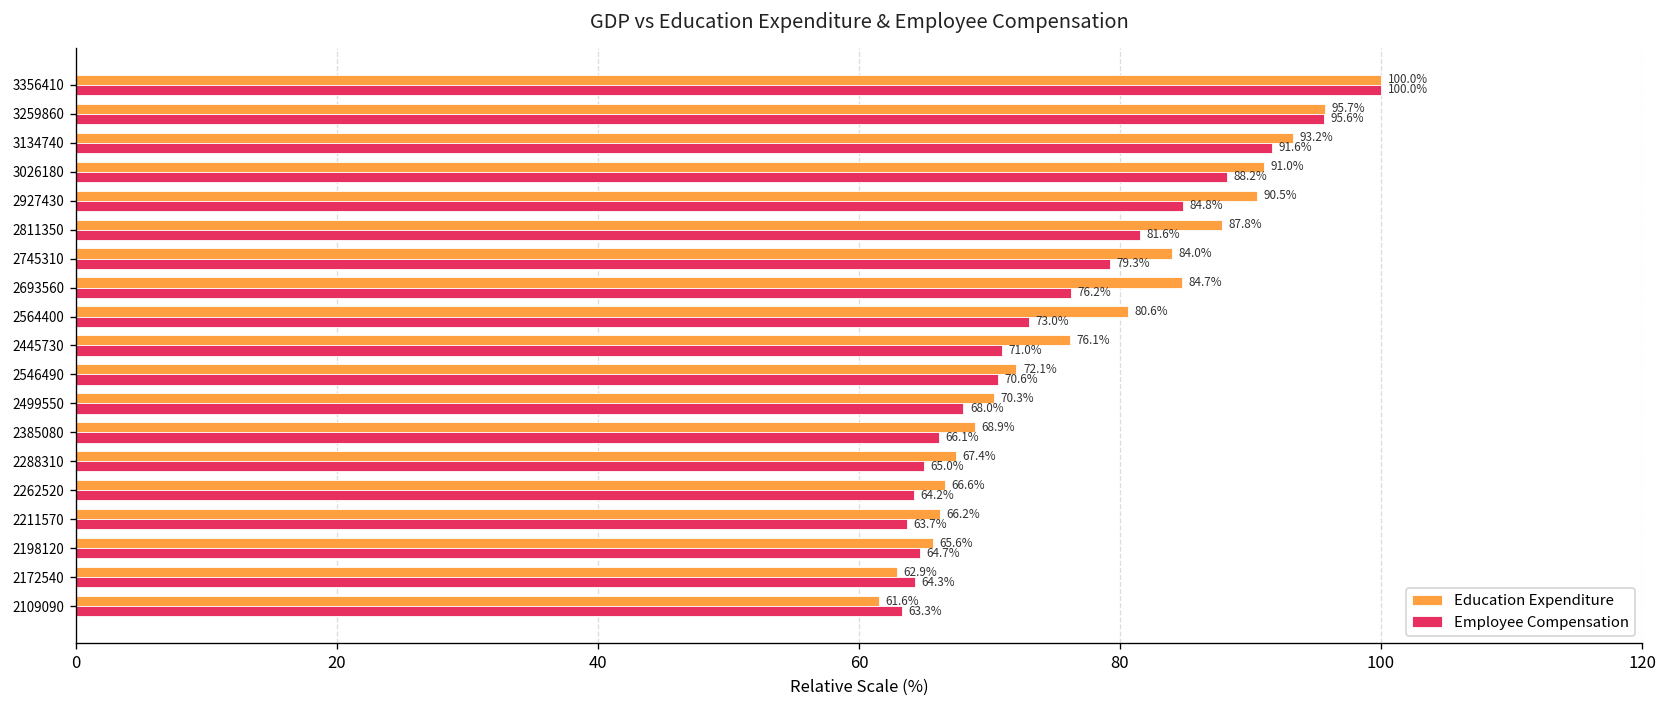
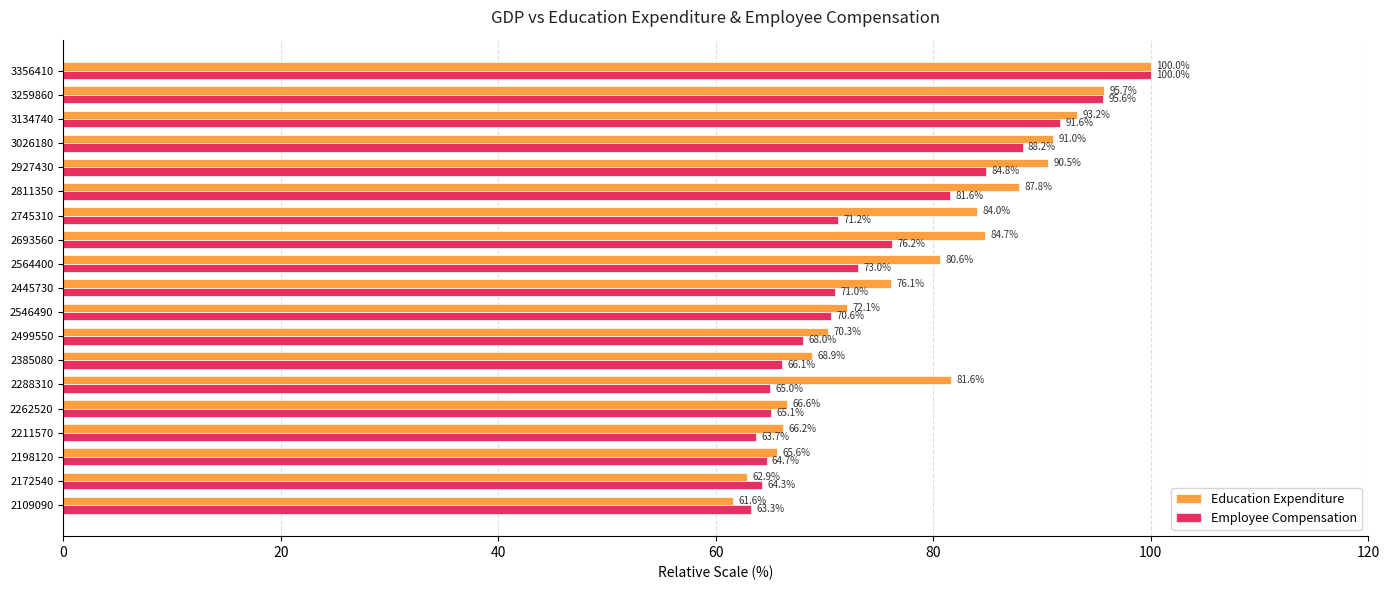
Employee Compensation, 2745310: 79.3% -> 71.2%
Education Expenditure, 2288310: 67.4% -> 81.6%
Employee Compensation, 2262520: 64.2% -> 65.1%
